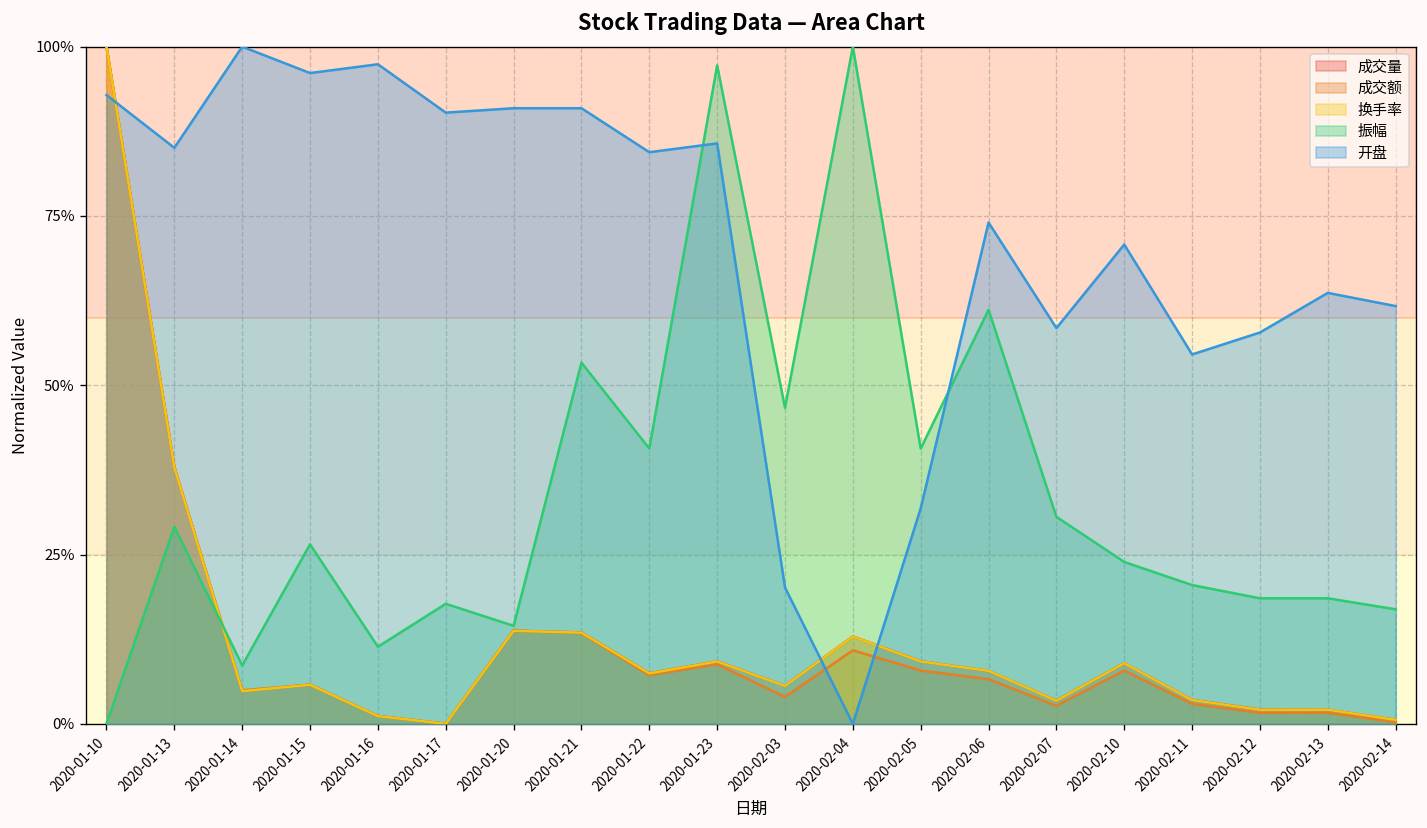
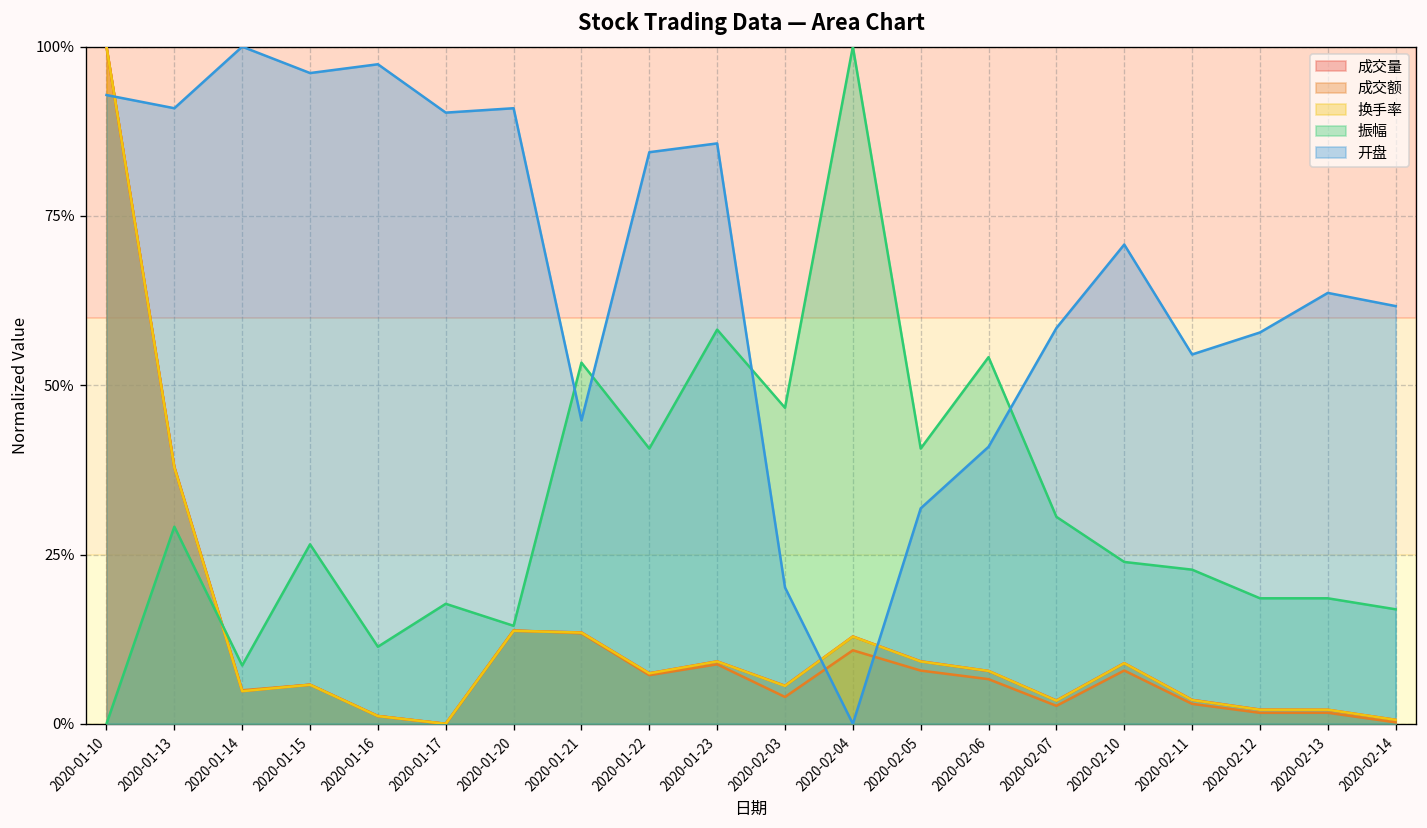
开盘, 2020-01-13: 85% -> 91%
开盘, 2020-01-21: 91% -> 45%
振幅, 2020-01-23: 97% -> 58%
振幅, 2020-02-06: 61% -> 54%
开盘, 2020-02-06: 74% -> 41%
振幅, 2020-02-11: 20% -> 23%
